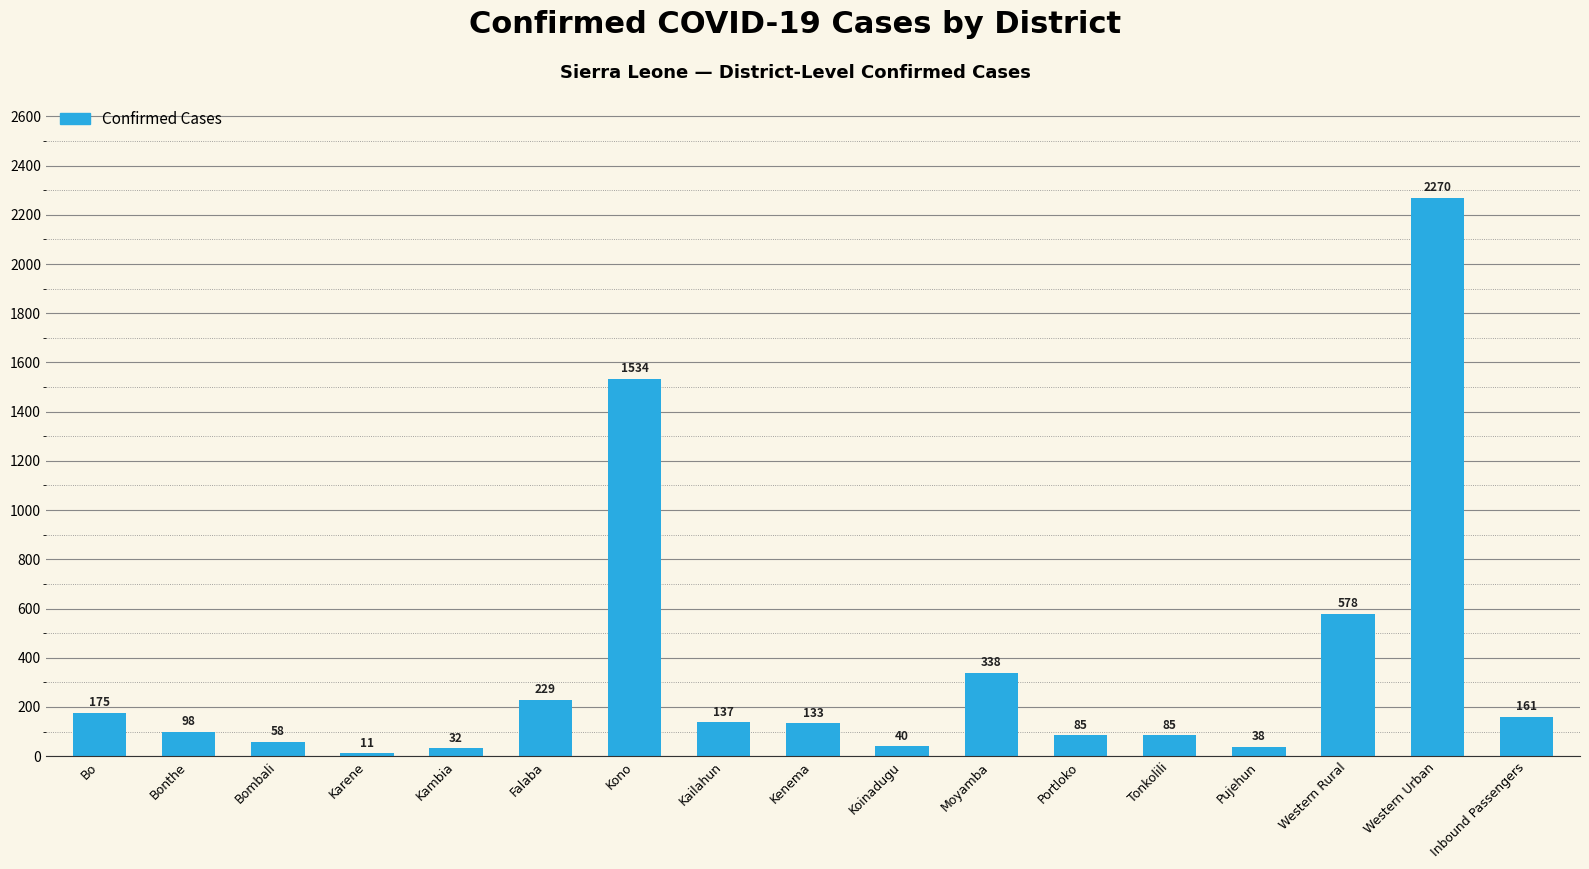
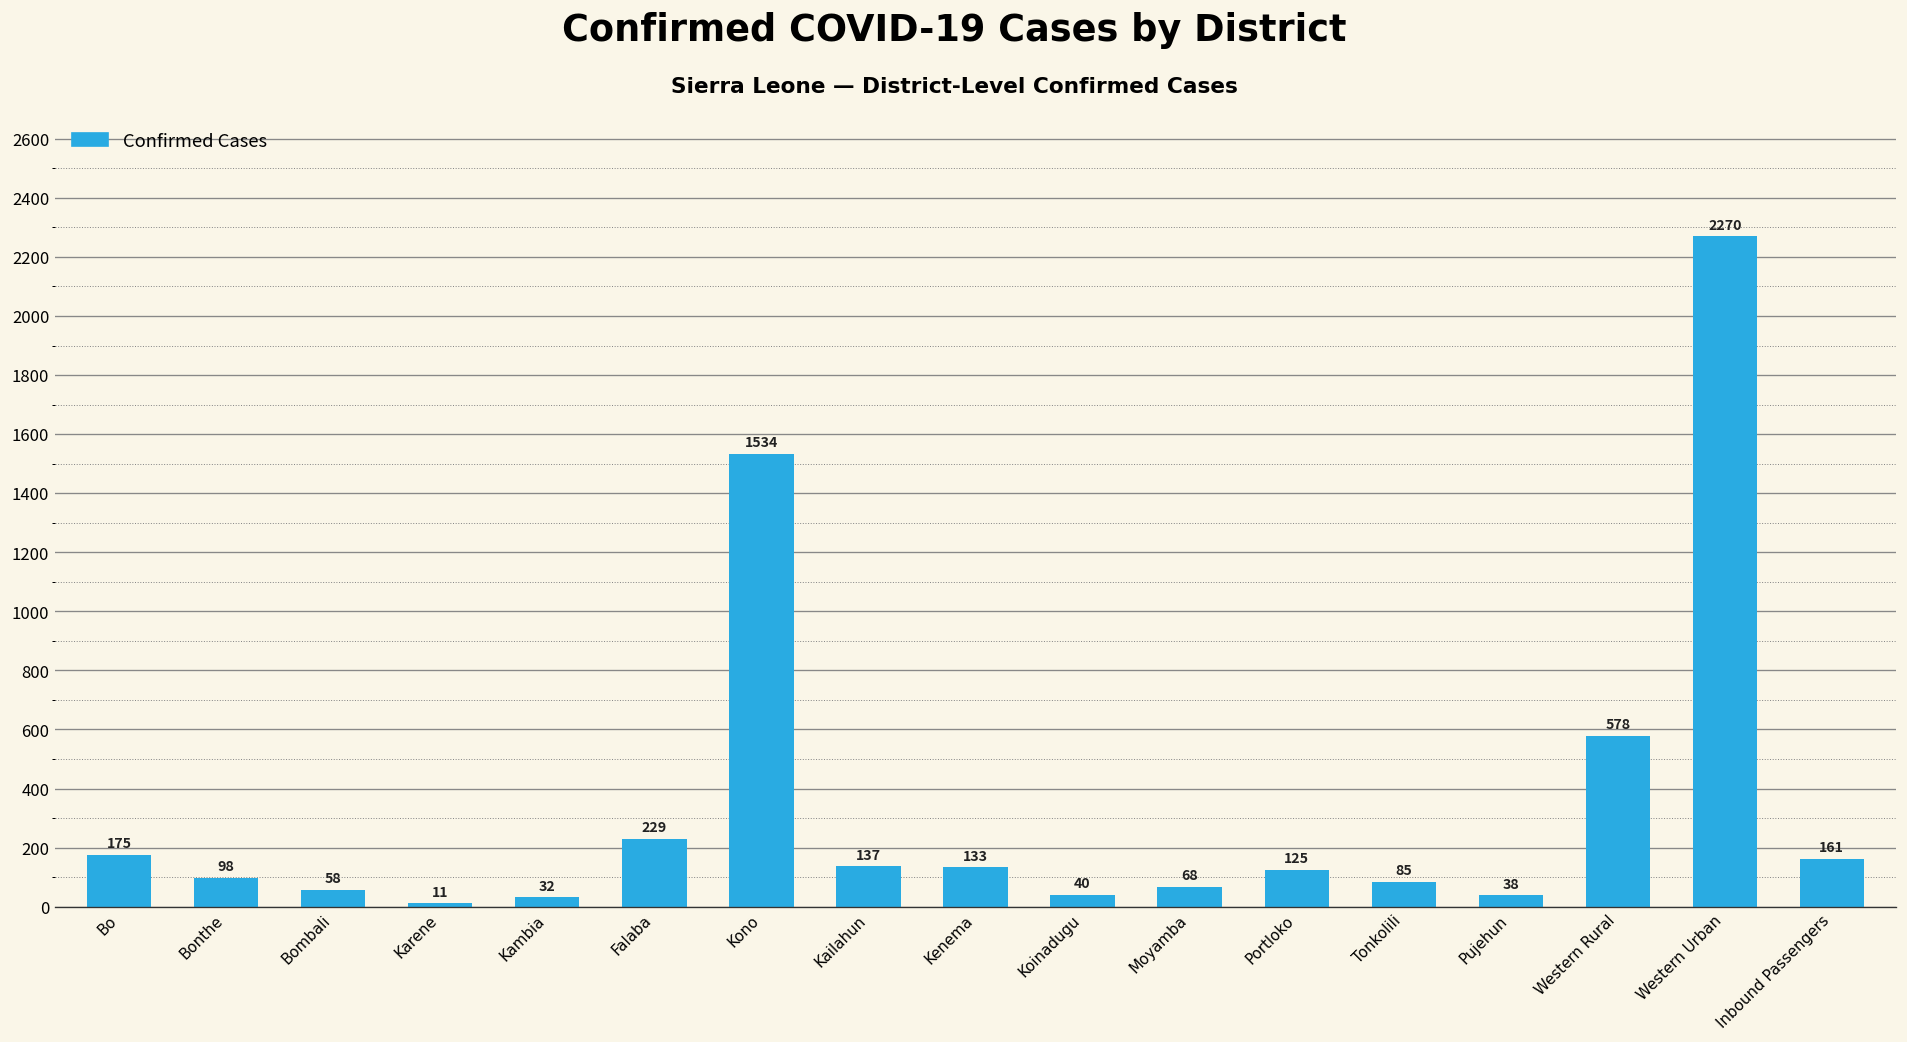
Moyamba: 338 -> 68
Portloko: 85 -> 125
